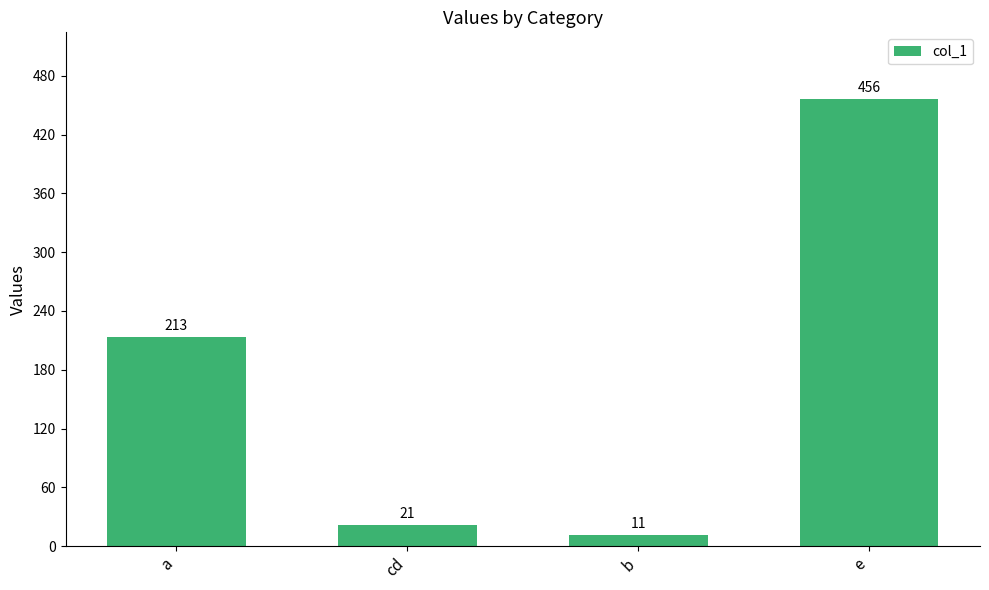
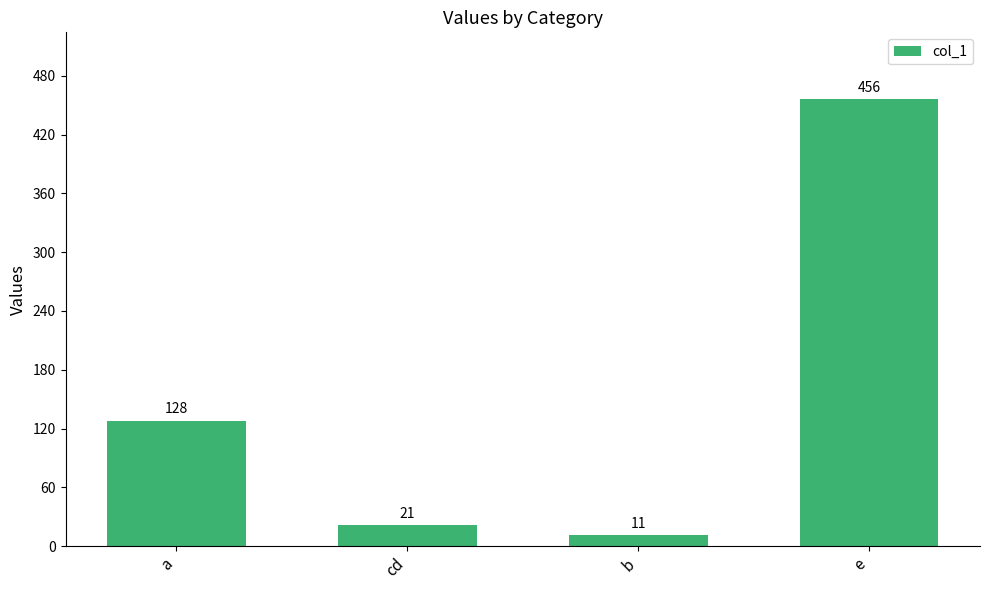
a: 213 -> 128
